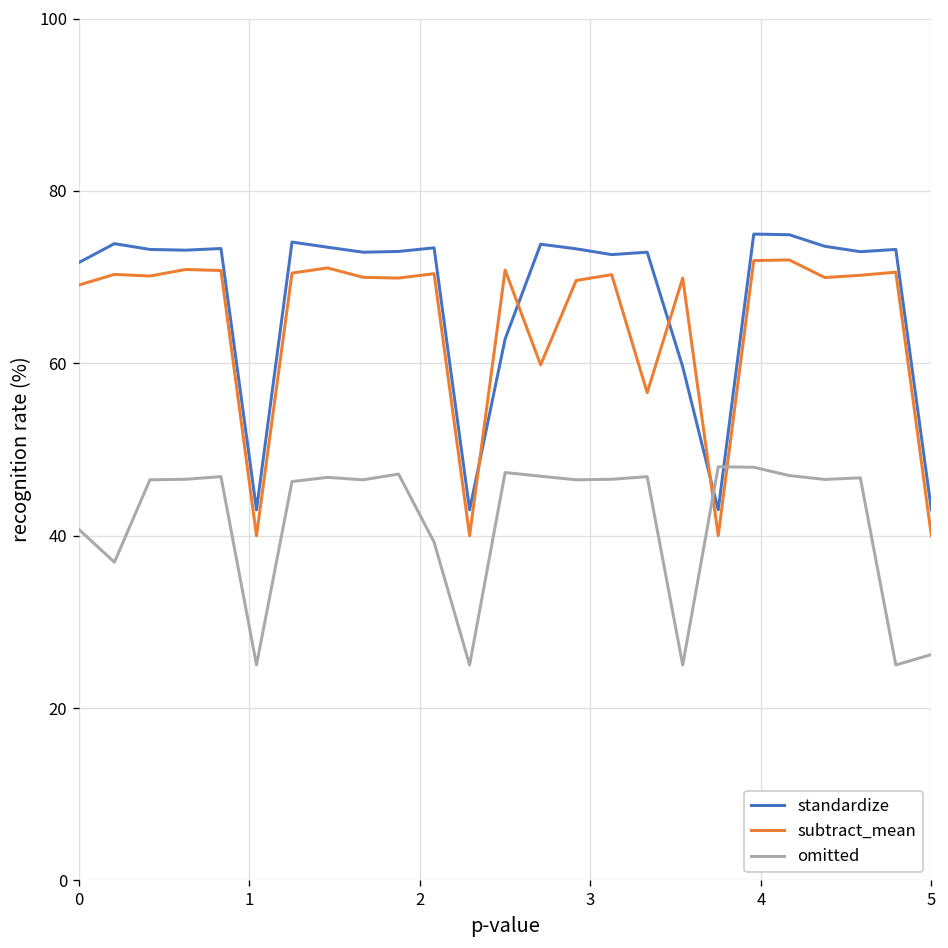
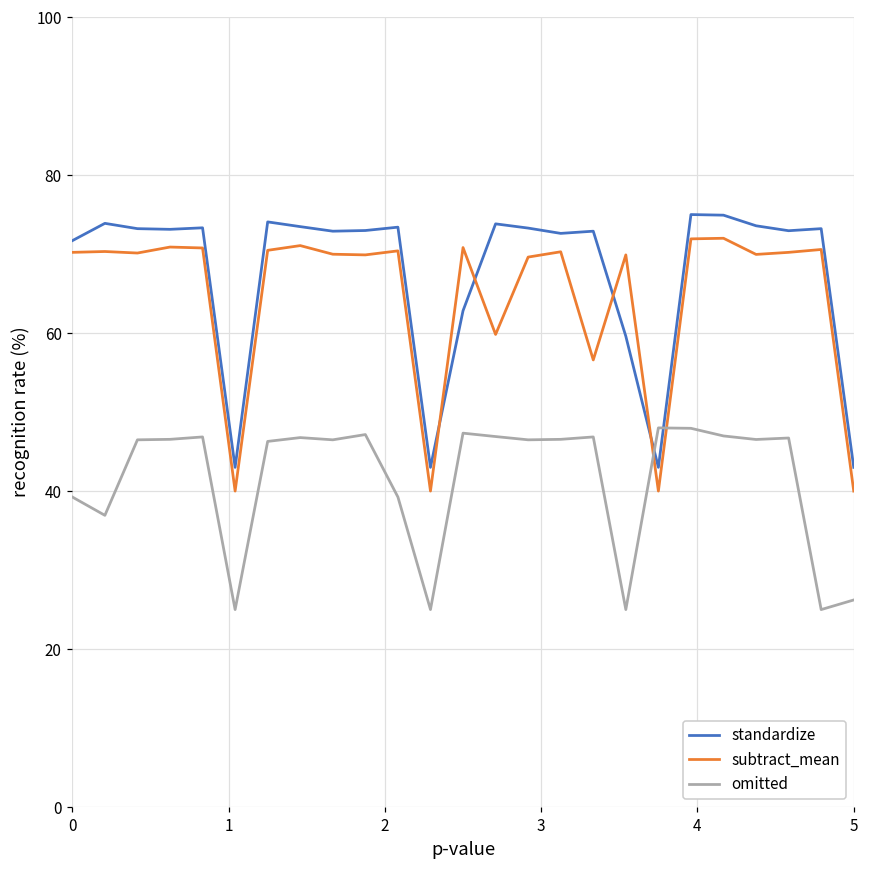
subtract_mean, 0: 69 -> 70
omitted, 0: 41 -> 39
